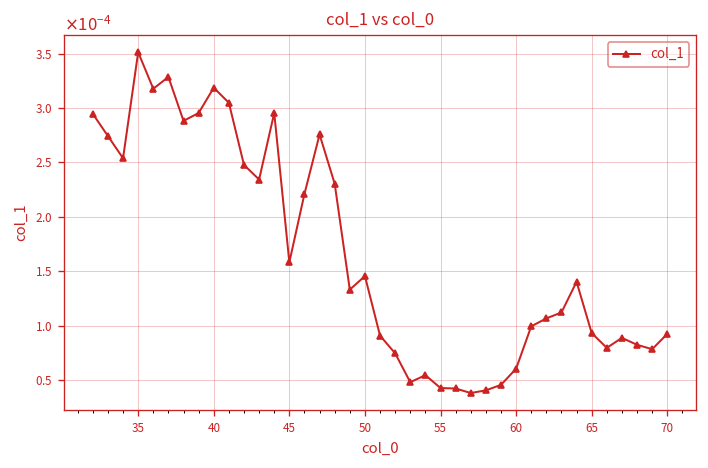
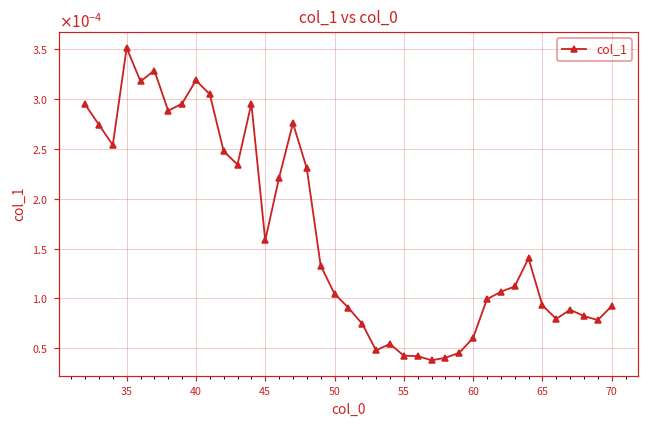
50: 0.00015 -> 0.00010
